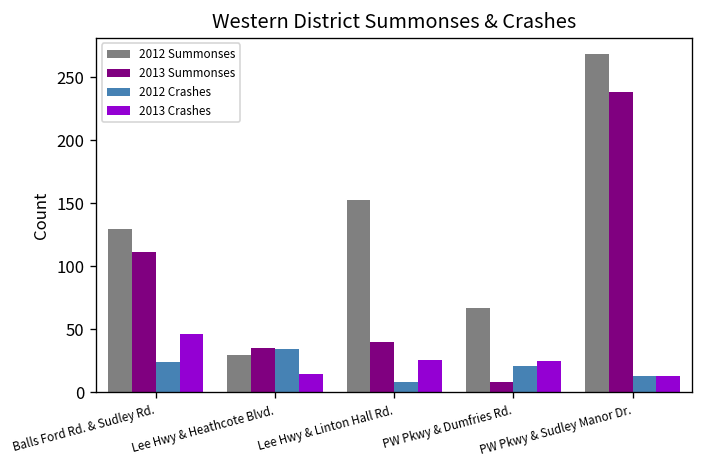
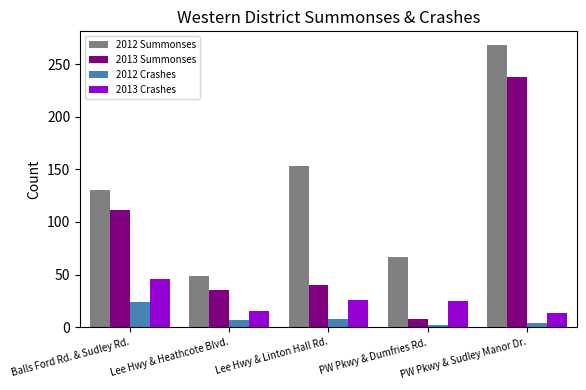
2012 Summonses, Lee Hwy & Heathcote Blvd.: 30 -> 49
2012 Crashes, Lee Hwy & Heathcote Blvd.: 35 -> 7
2012 Crashes, PW Pkwy & Dumfries Rd.: 21 -> 2
2012 Crashes, PW Pkwy & Sudley Manor Dr.: 13 -> 4
